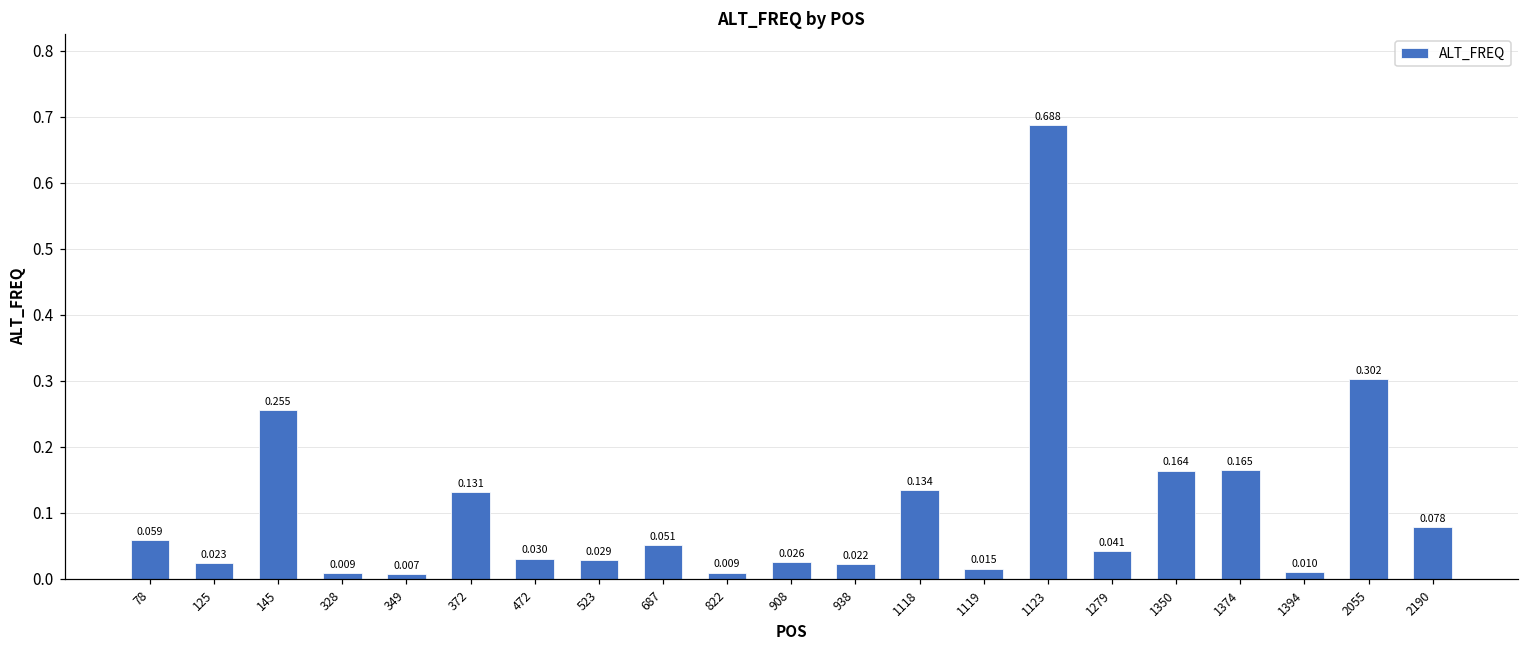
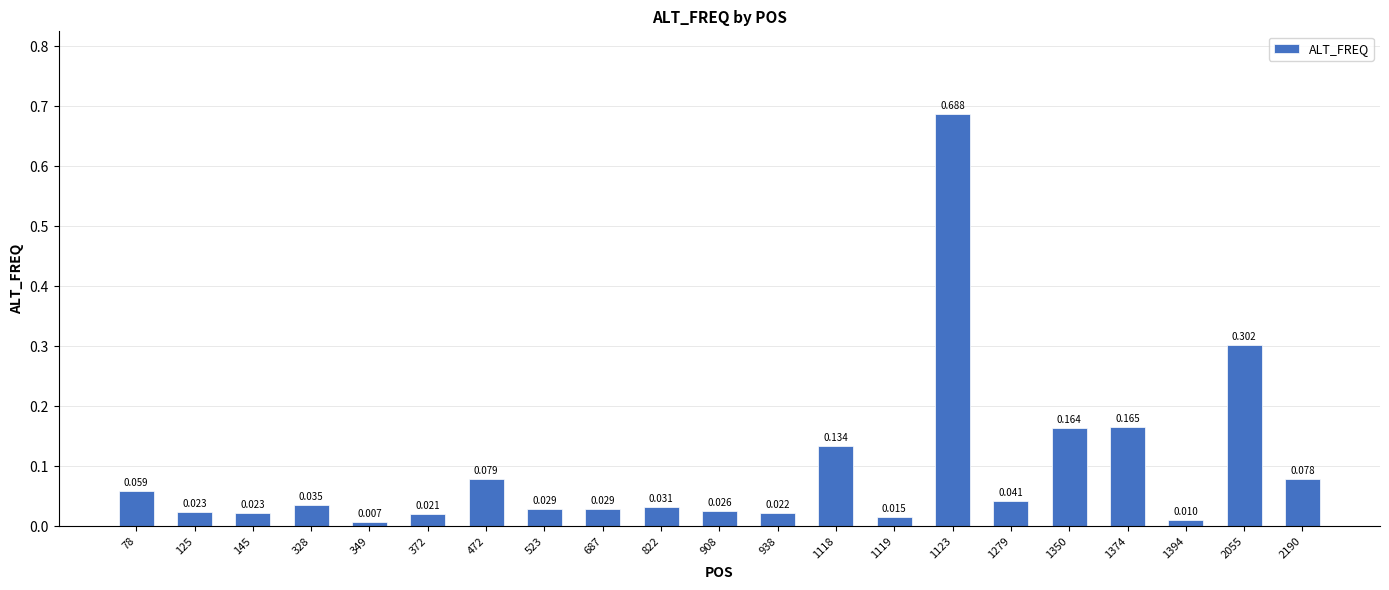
145: 0.255 -> 0.023
328: 0.009 -> 0.035
372: 0.131 -> 0.021
472: 0.030 -> 0.079
687: 0.051 -> 0.029
822: 0.009 -> 0.031
